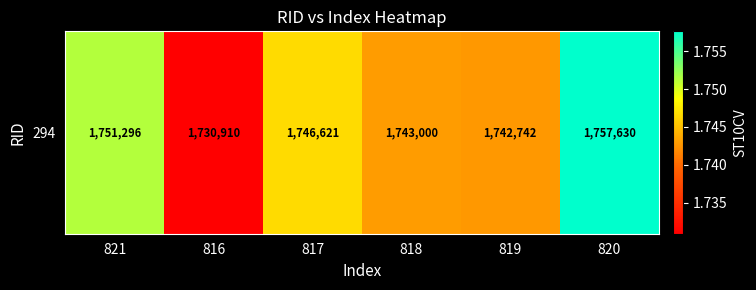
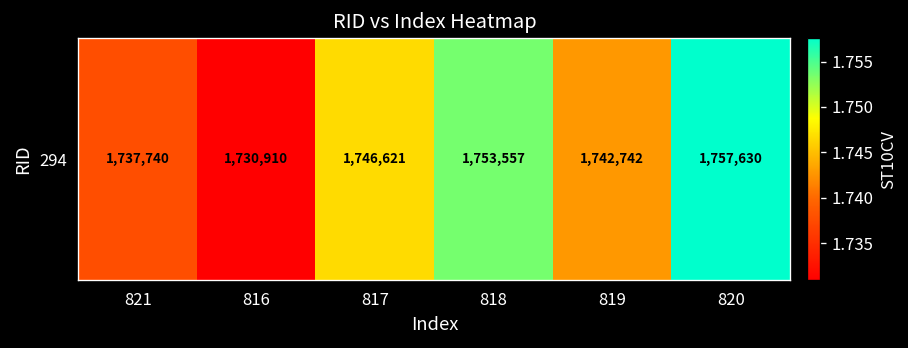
294, 821: 1,751,296 -> 1,737,740
294, 818: 1,743,000 -> 1,753,557
